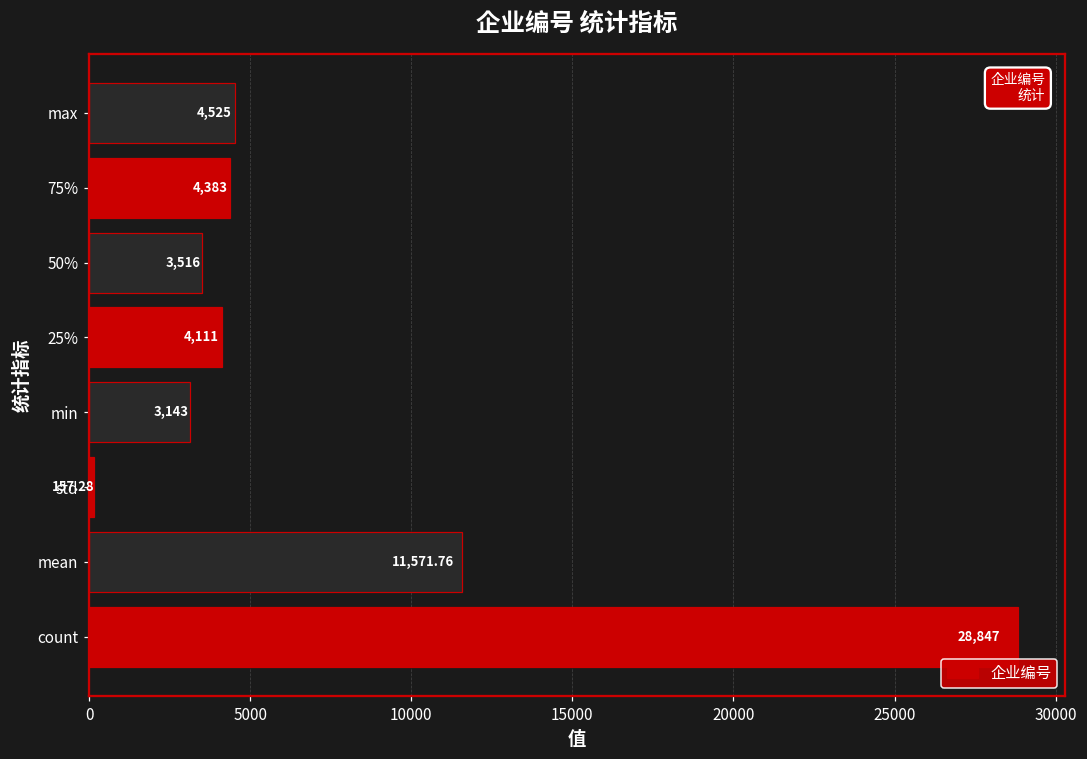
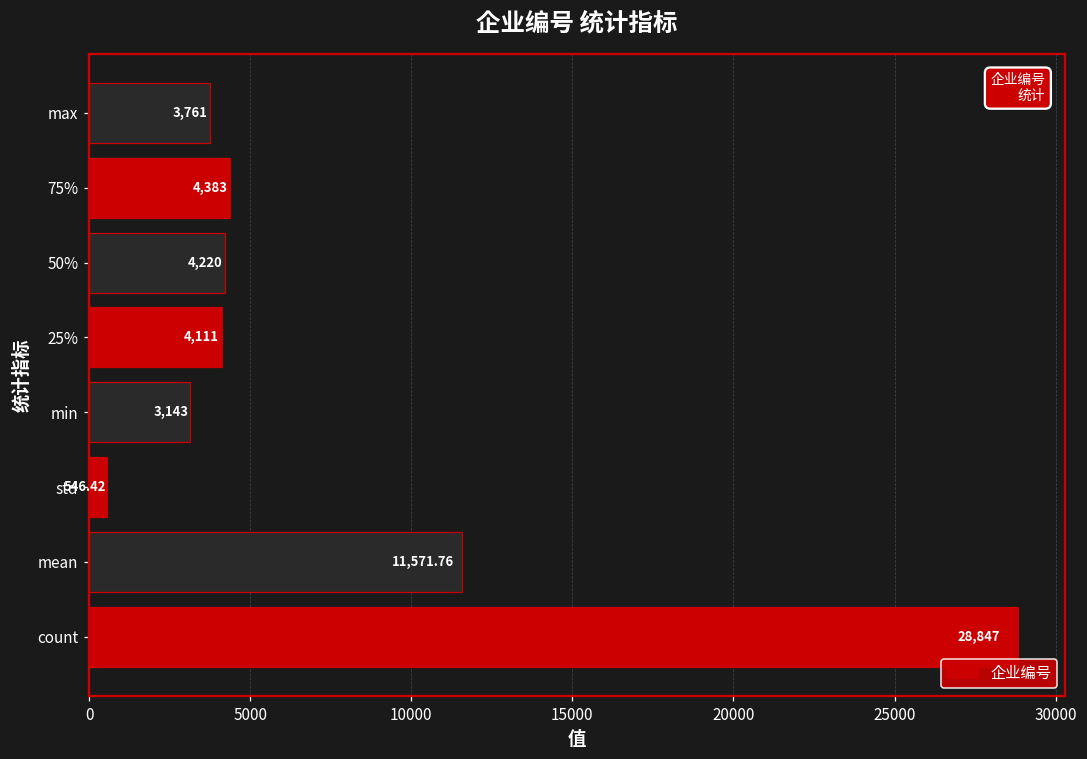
max: 4,525 -> 3,761
50%: 3,516 -> 4,220
std: 157.28 -> 546.42
